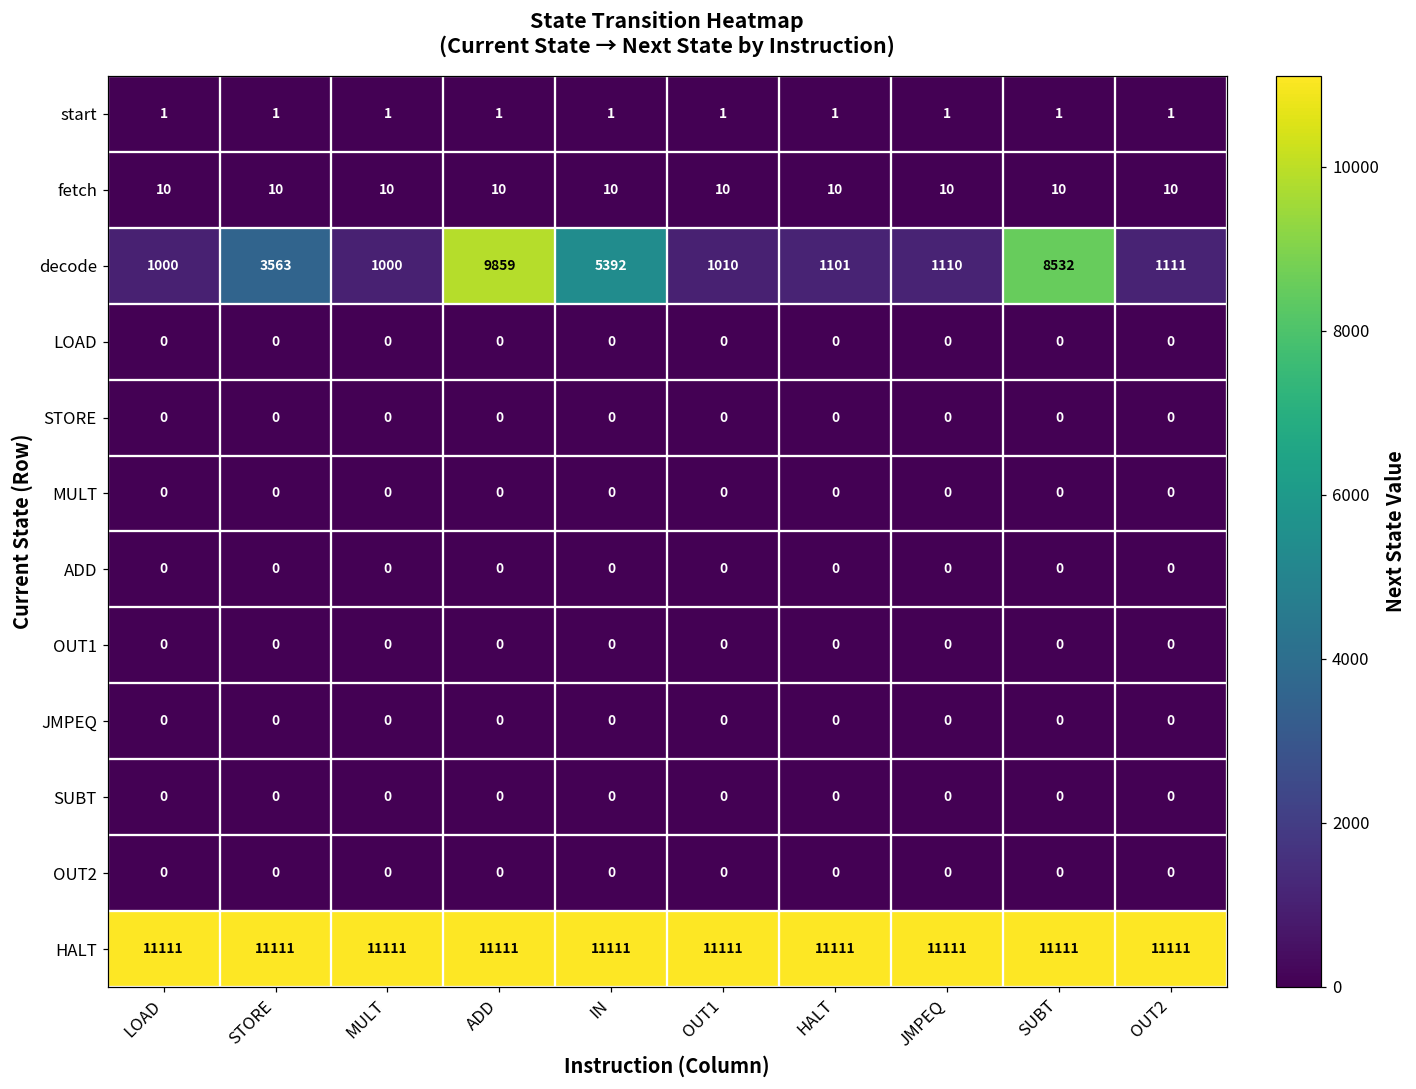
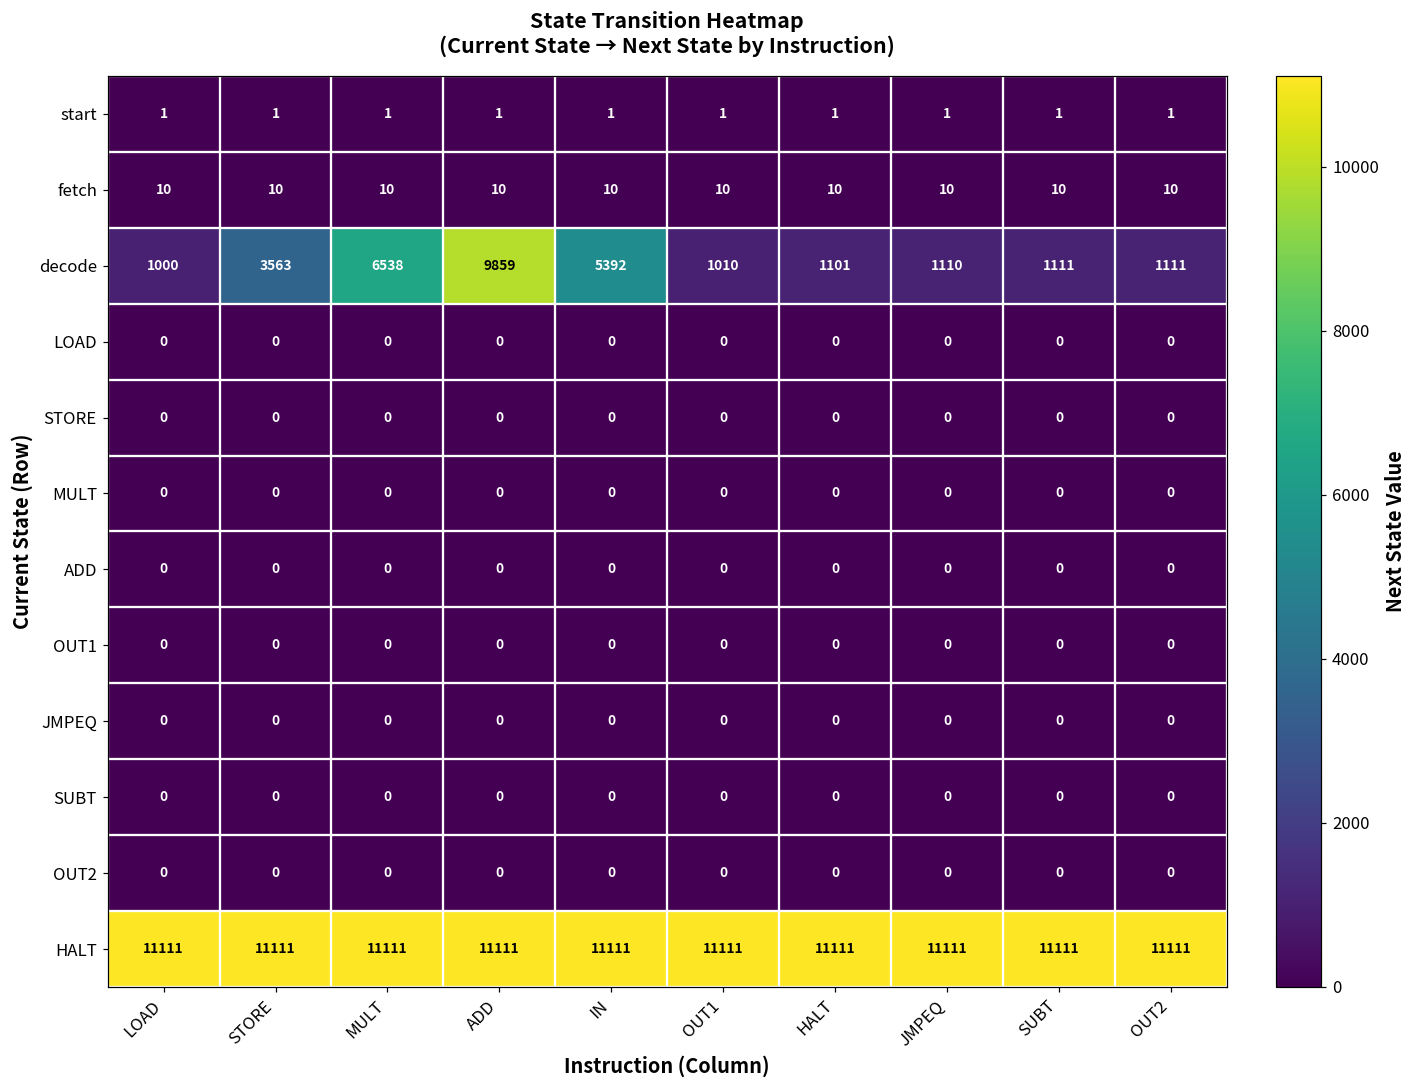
decode, MULT: 1000 -> 6538
decode, SUBT: 8532 -> 1111
